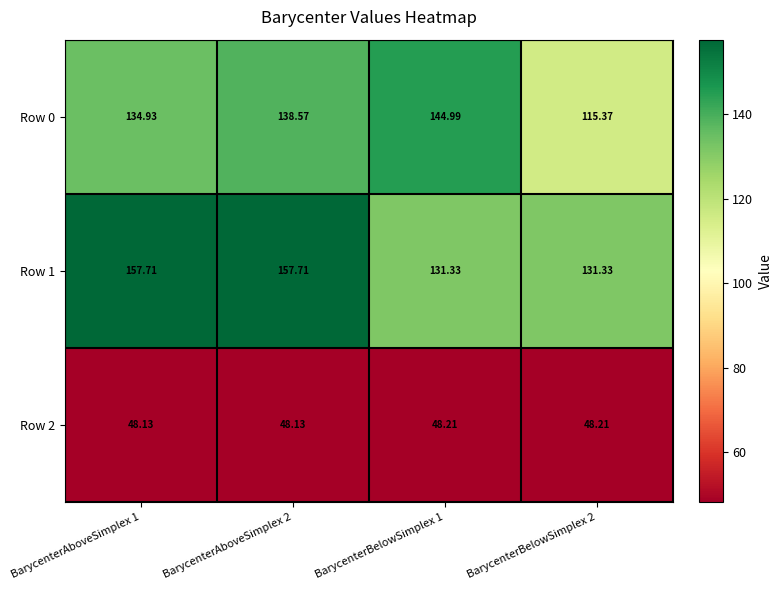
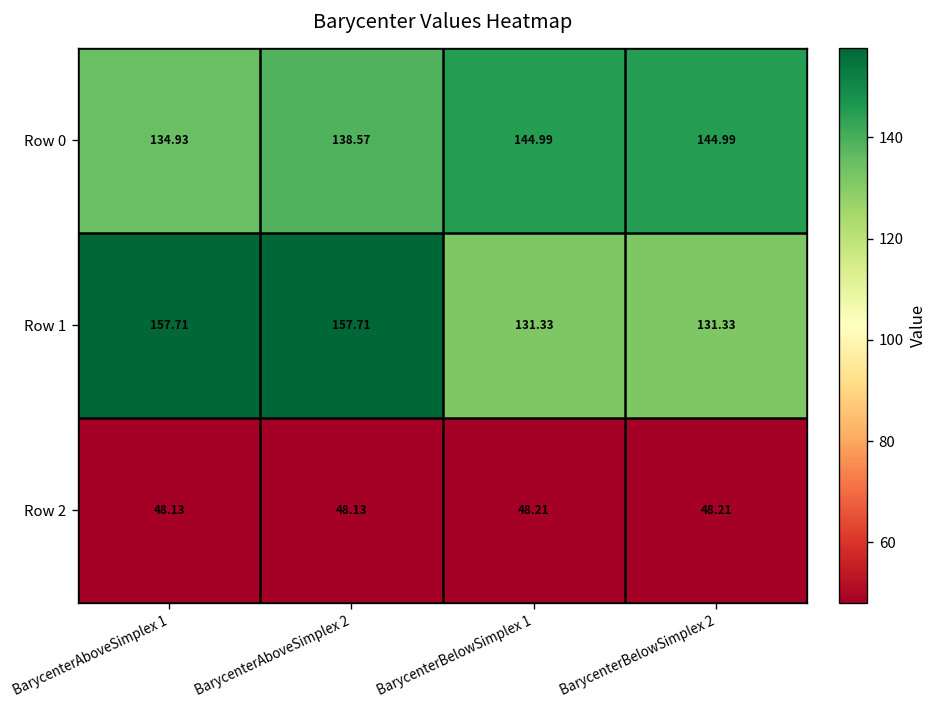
Row 0, BarycenterBelowSimplex 2: 115.37 -> 144.99
